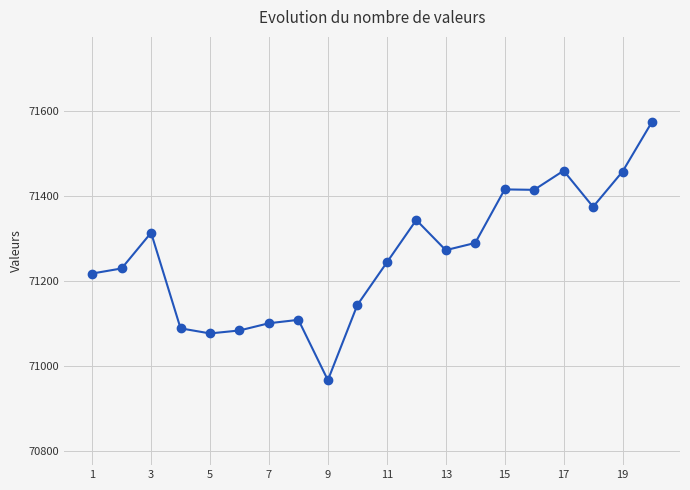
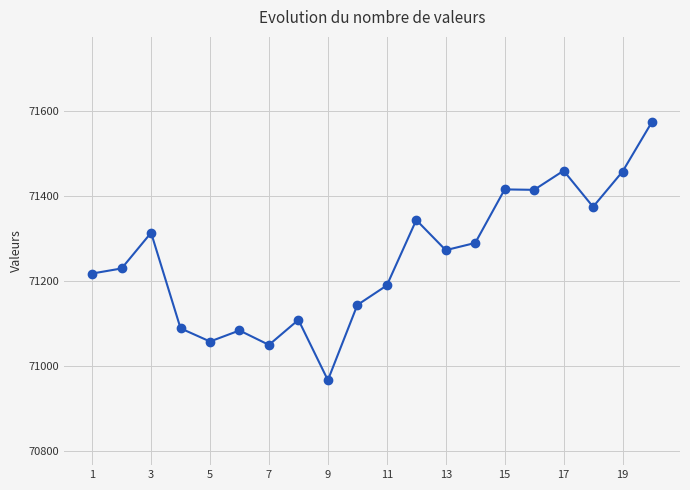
5: 71080 -> 71060
7: 71100 -> 71050
11: 71240 -> 71190
